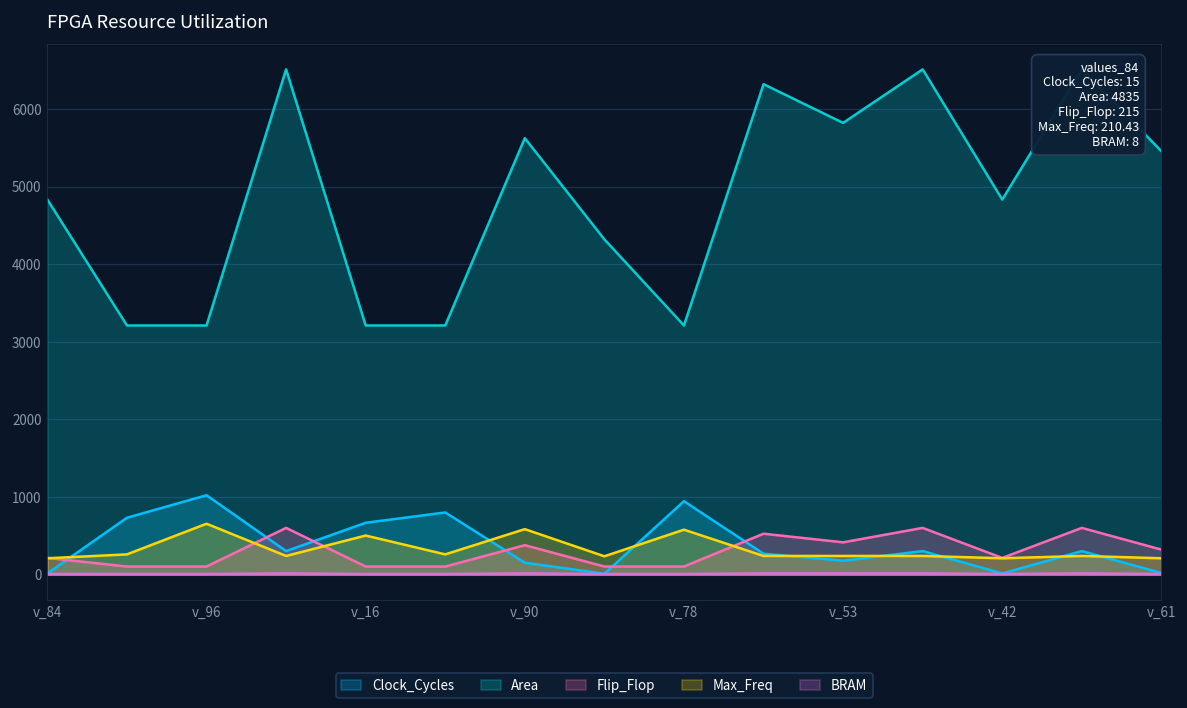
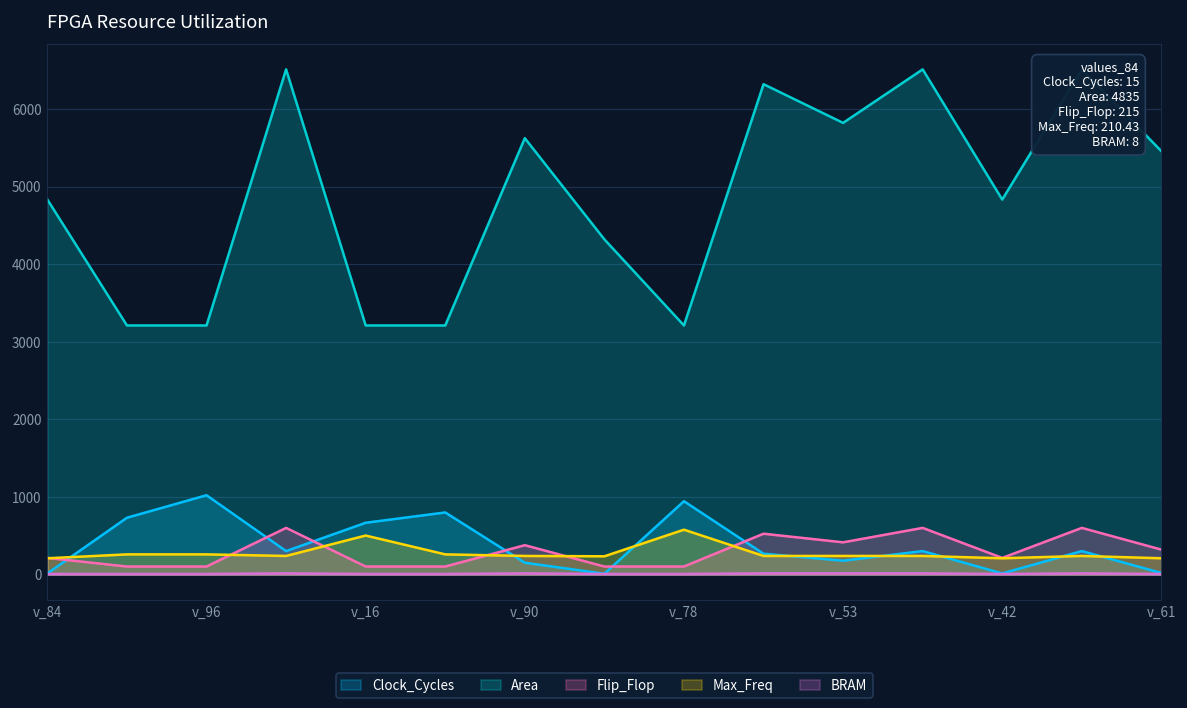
Max_Freq, v_96: 700 -> 300
Max_Freq, v_90: 600 -> 200
